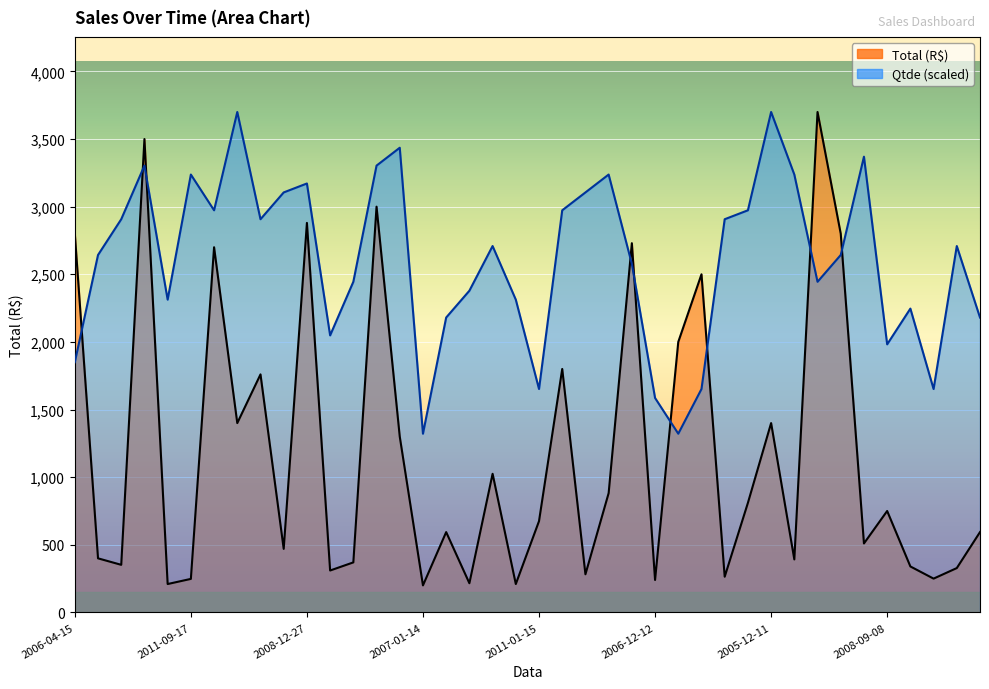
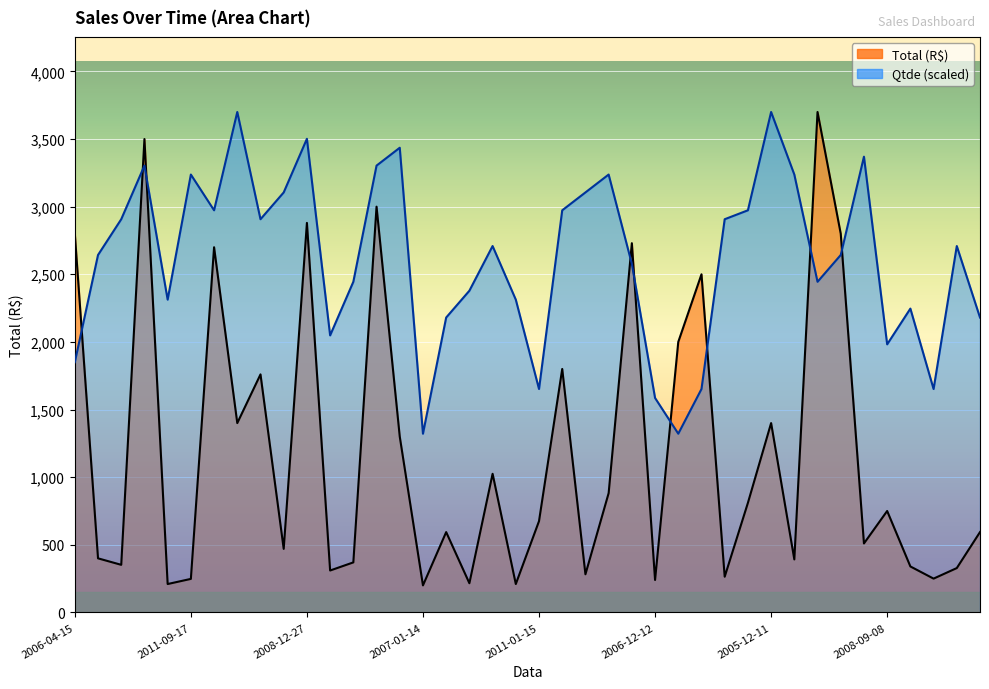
Qtde (scaled), 2008-12-27: 3,170 -> 3,500
